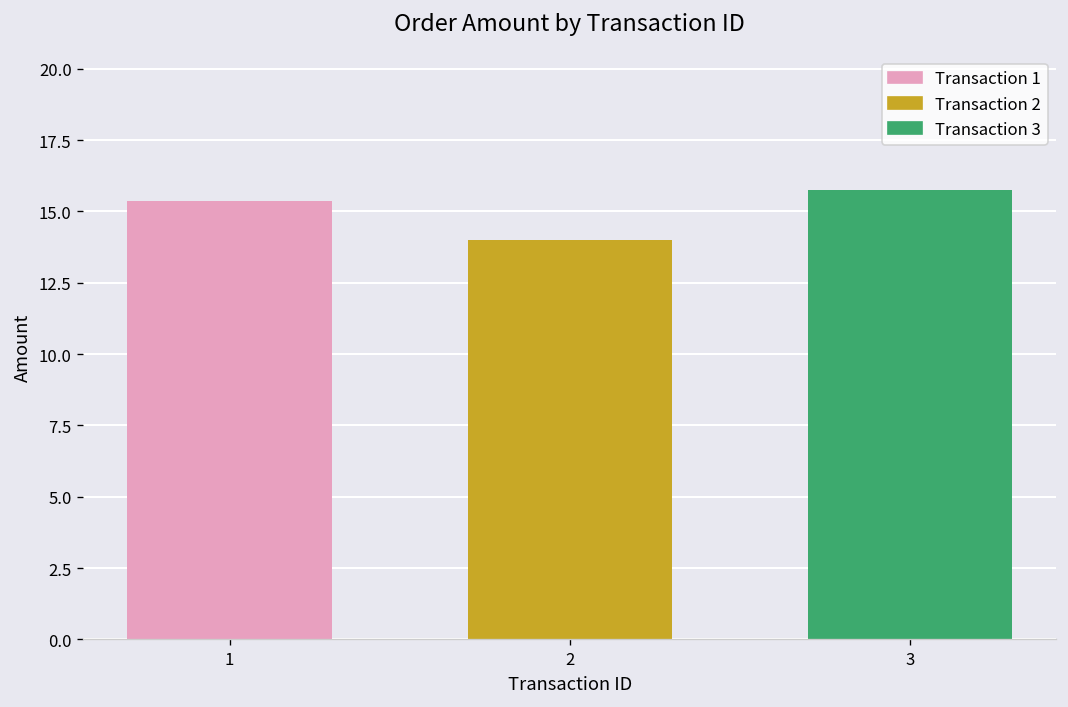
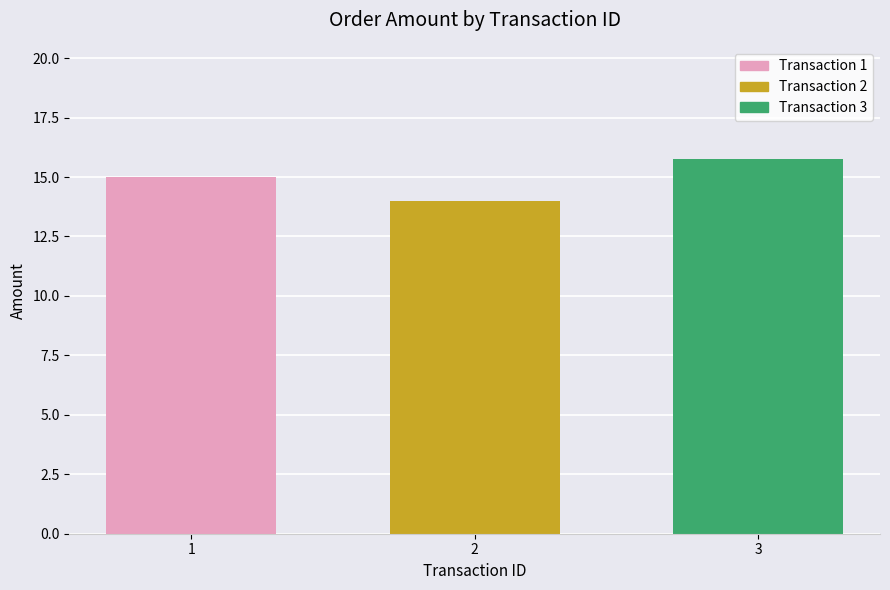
1: 15.4 -> 15.0
